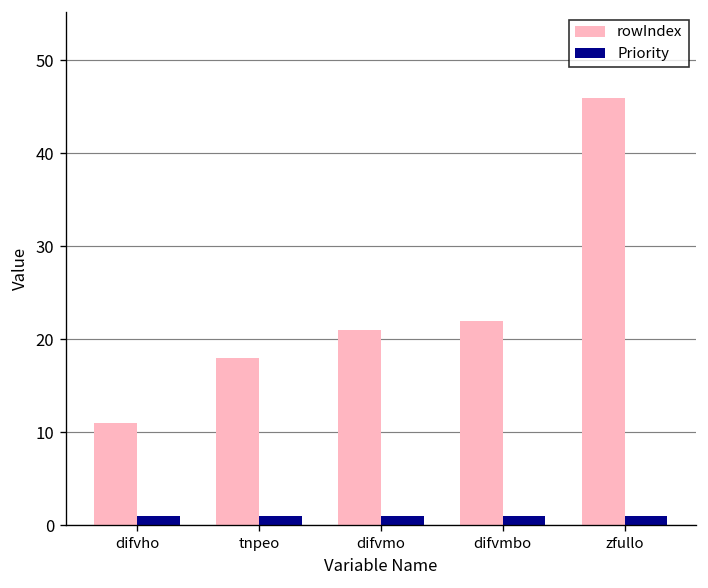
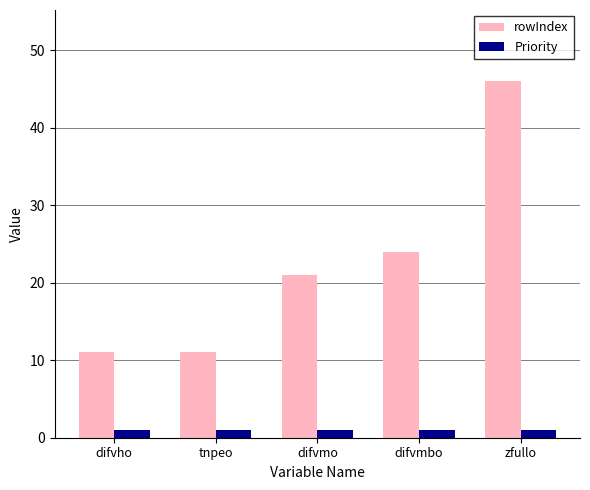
rowIndex, tnpeo: 18 -> 11
rowIndex, difvmbo: 22 -> 24
